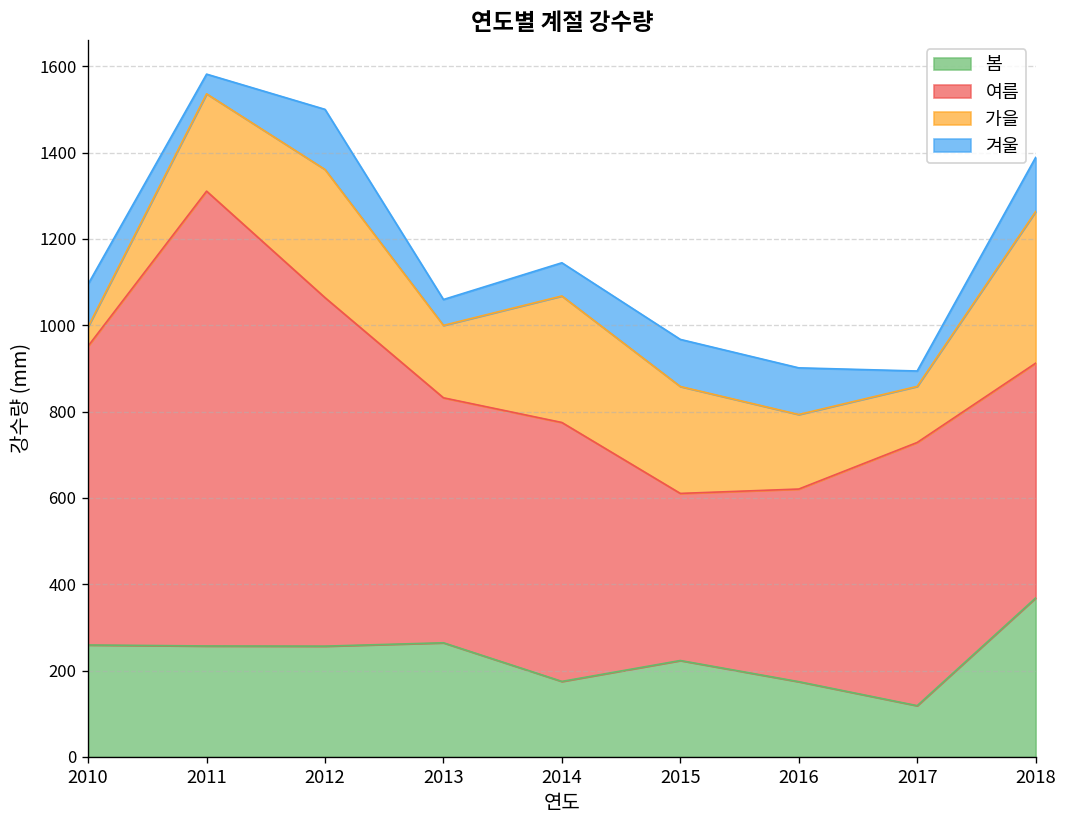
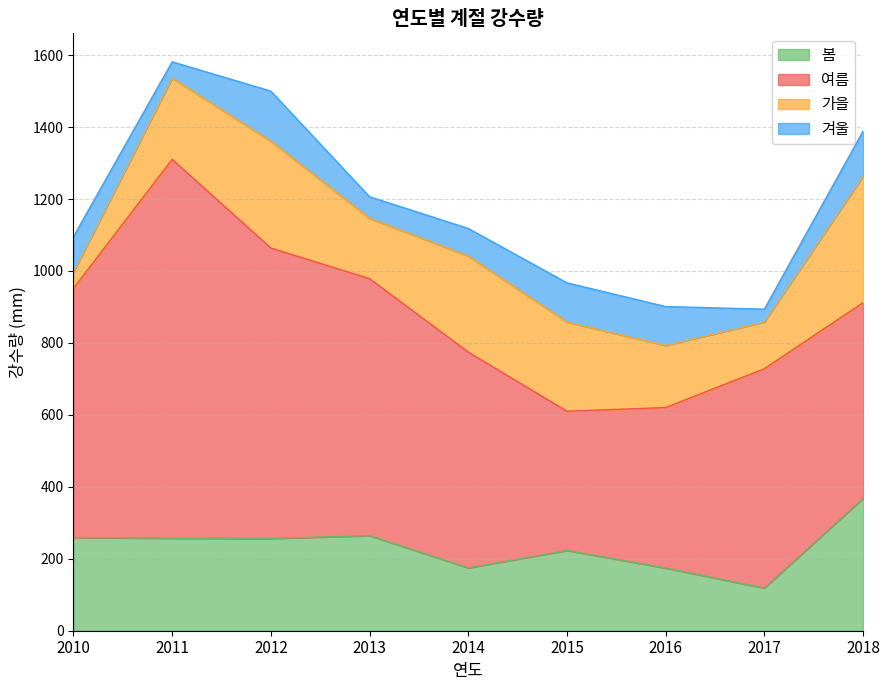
여름, 2013: 570 -> 710
가을, 2014: 290 -> 270
